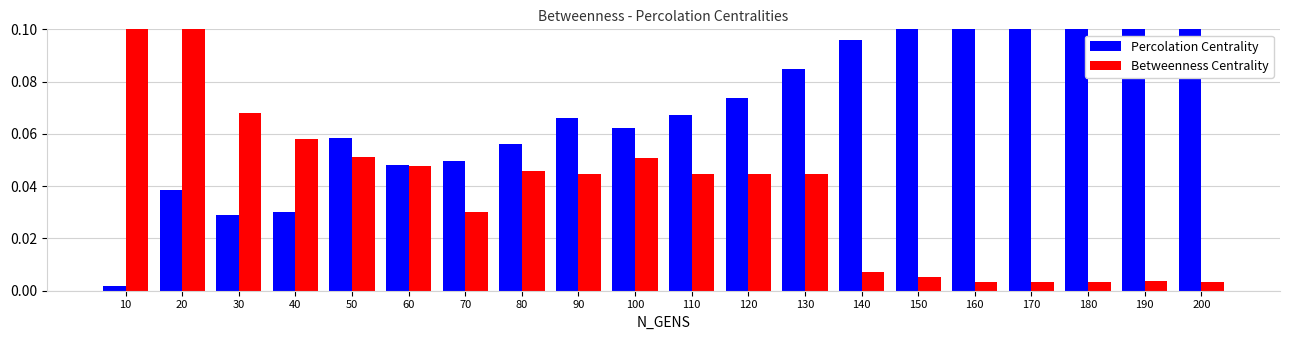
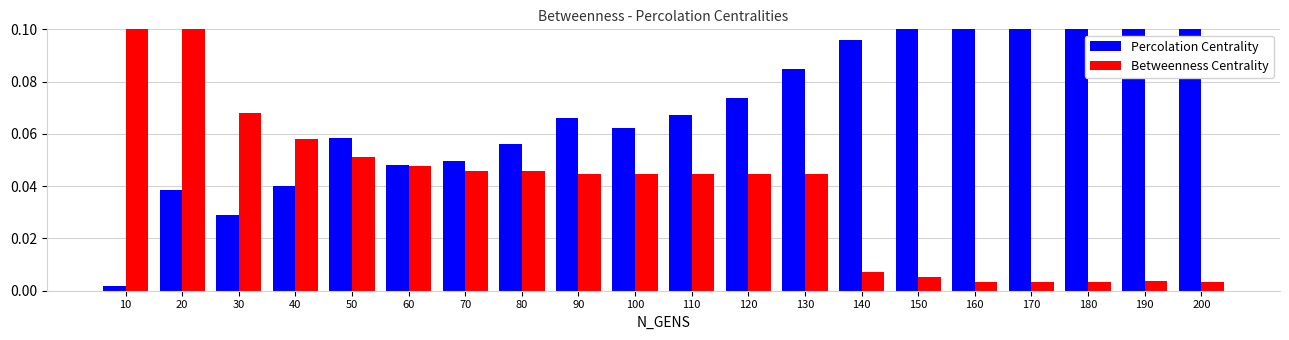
Percolation Centrality, 40: 0.03 -> 0.04
Betweenness Centrality, 70: 0.030 -> 0.046
Betweenness Centrality, 100: 0.051 -> 0.045
